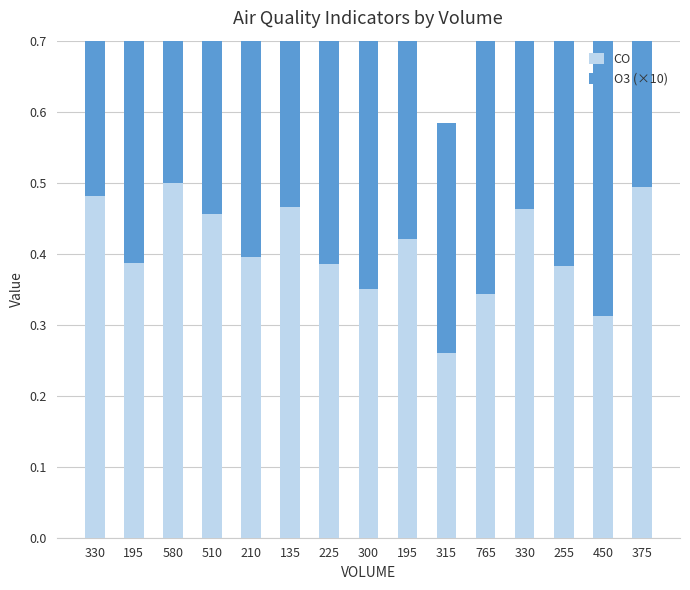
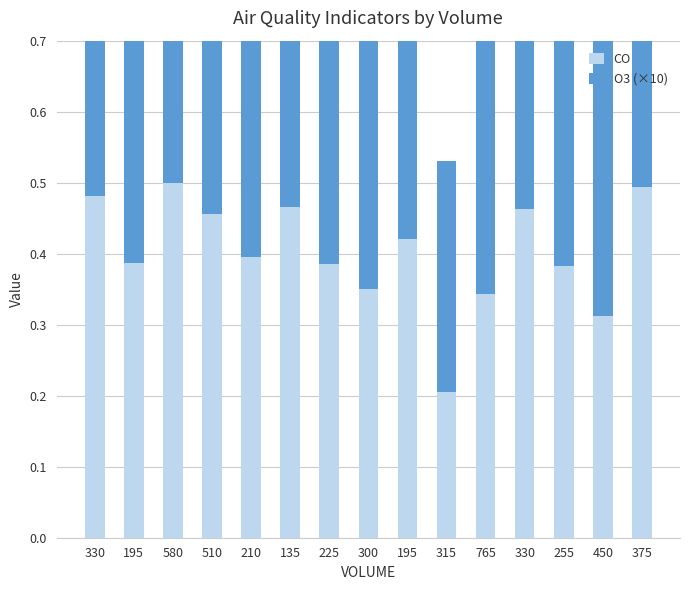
CO, 315: 0.26 -> 0.21
